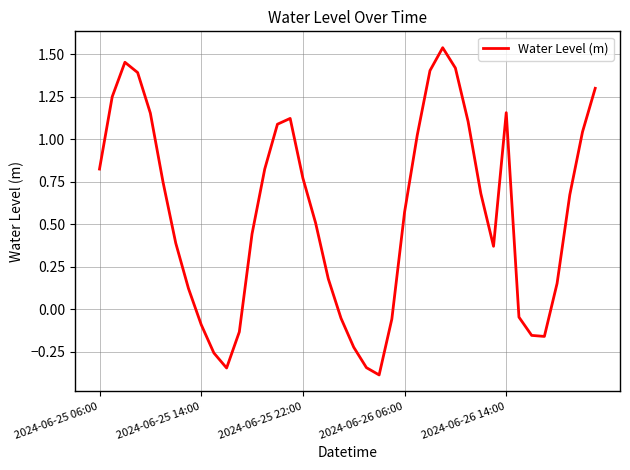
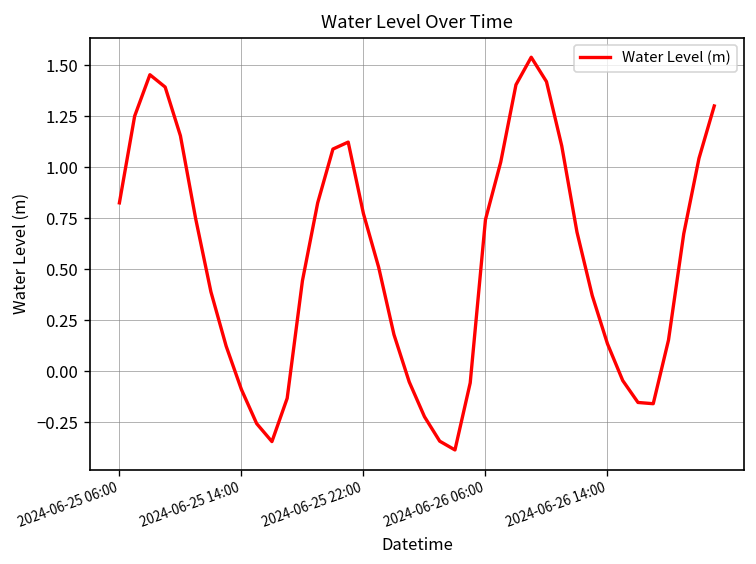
2024-06-26 06:00: 0.57 -> 0.74
2024-06-26 14:00: 1.16 -> 0.13
